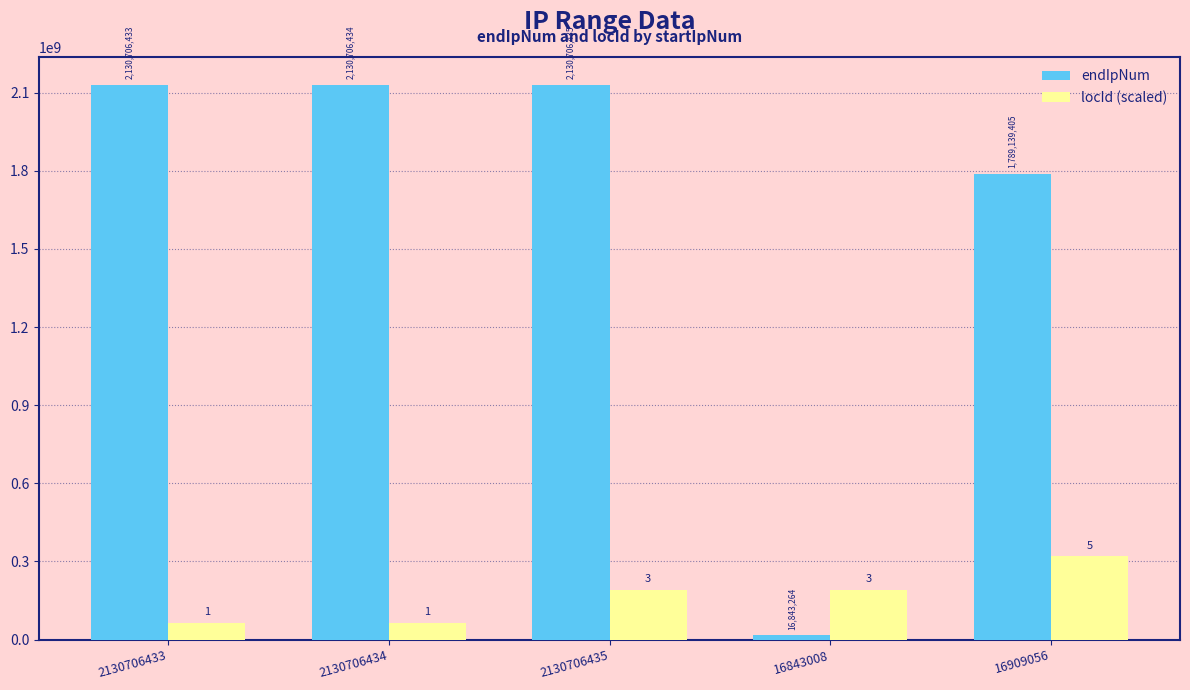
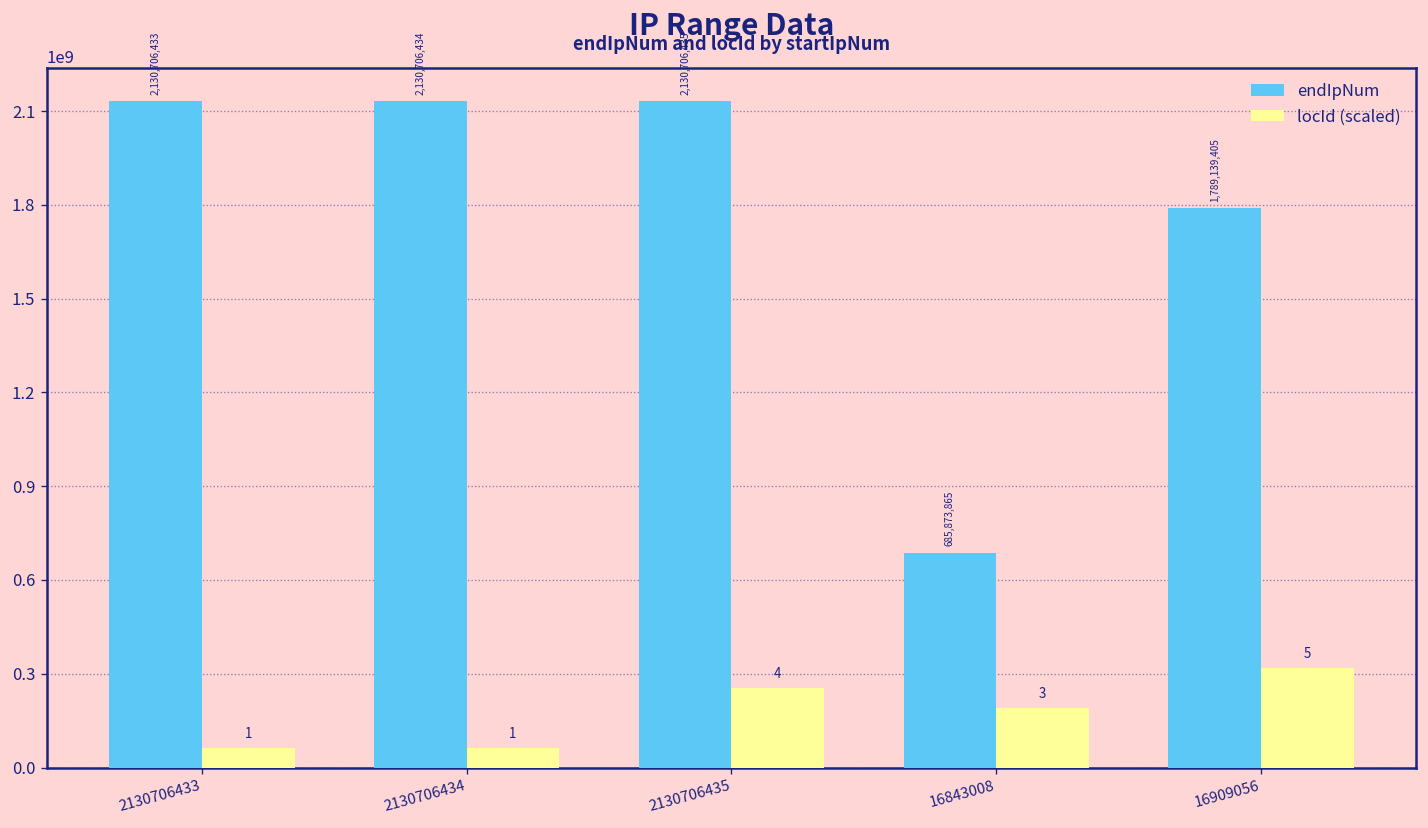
locId (scaled), 2130706435: 3 -> 4
endIpNum, 16843008: 16,843,264 -> 685,873,865
